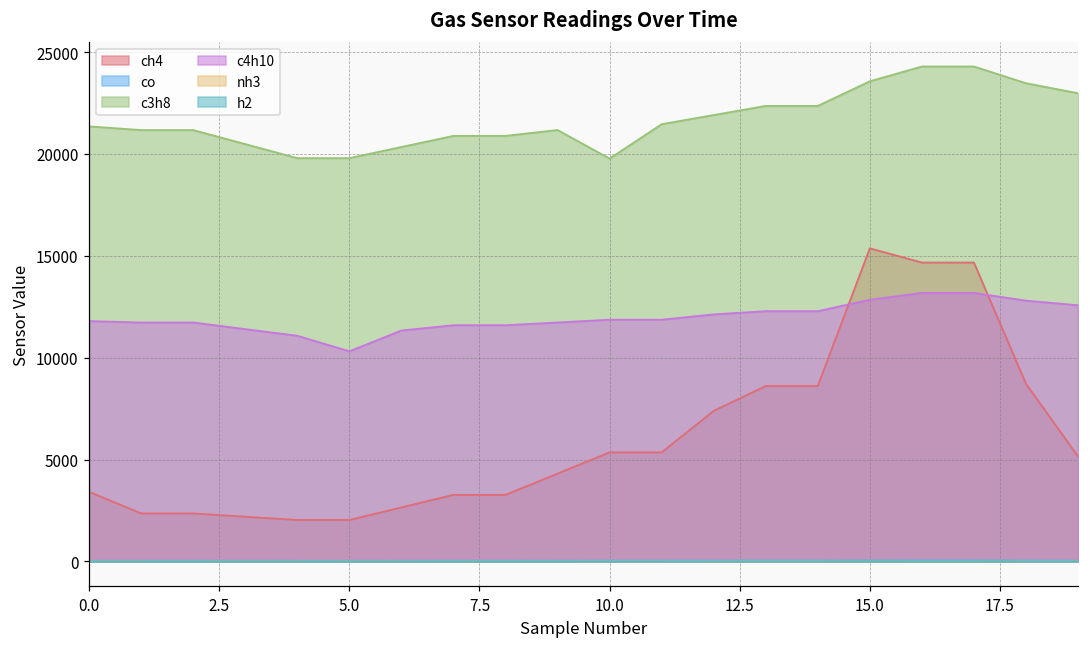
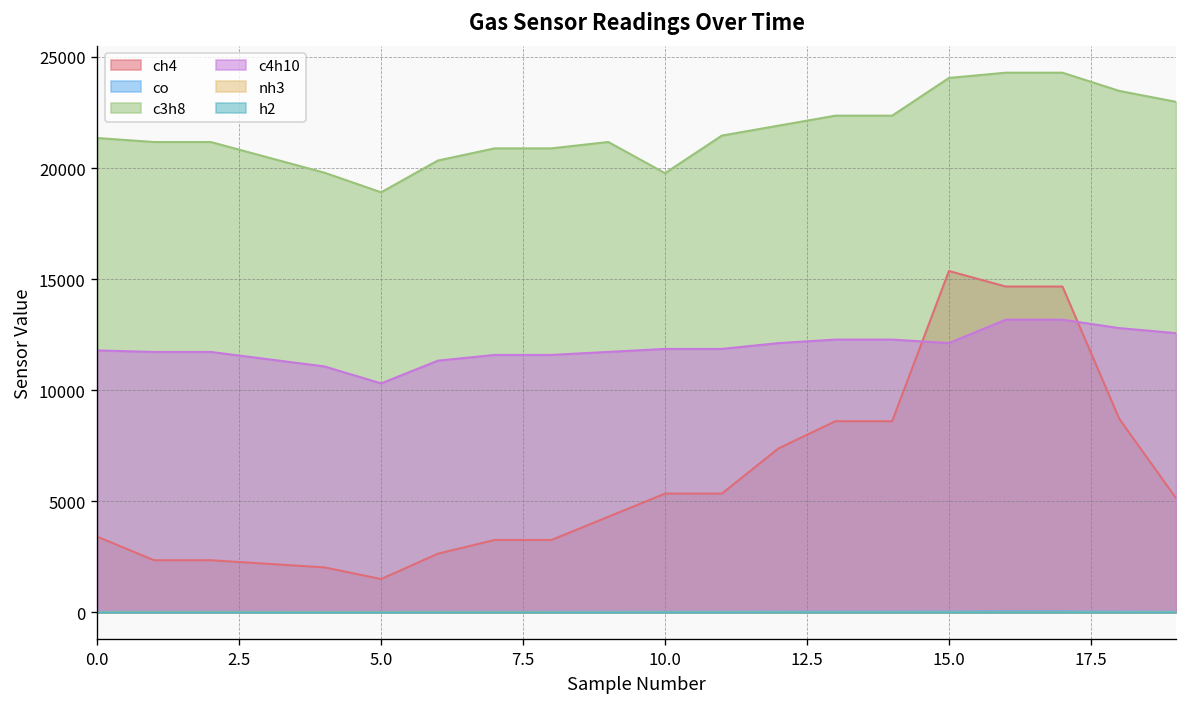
ch4, 5.0: 2000 -> 1500
c3h8, 5.0: 19800 -> 18900
c3h8, 15.0: 23600 -> 24100
c4h10, 15.0: 12800 -> 12100
